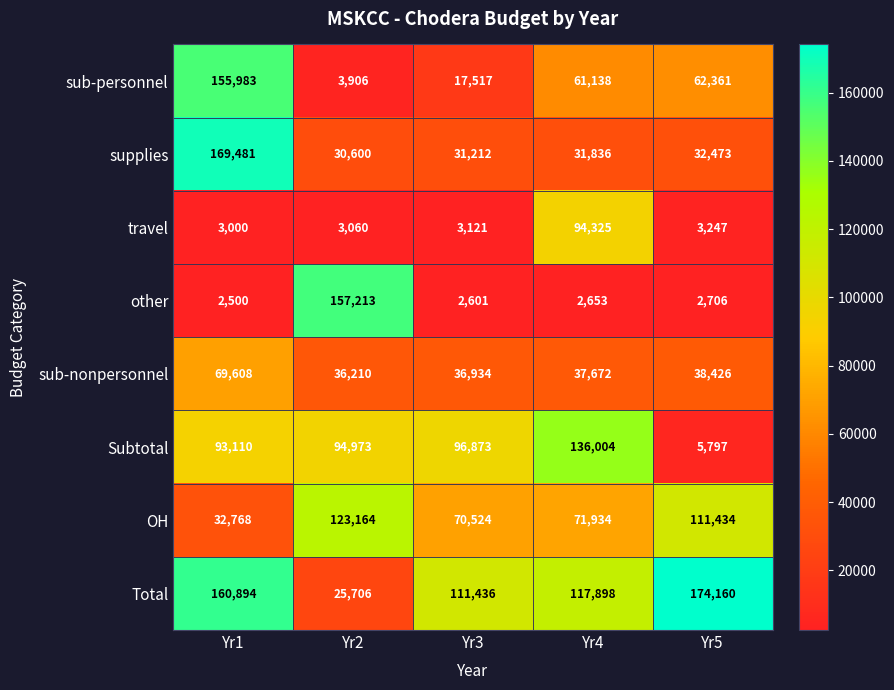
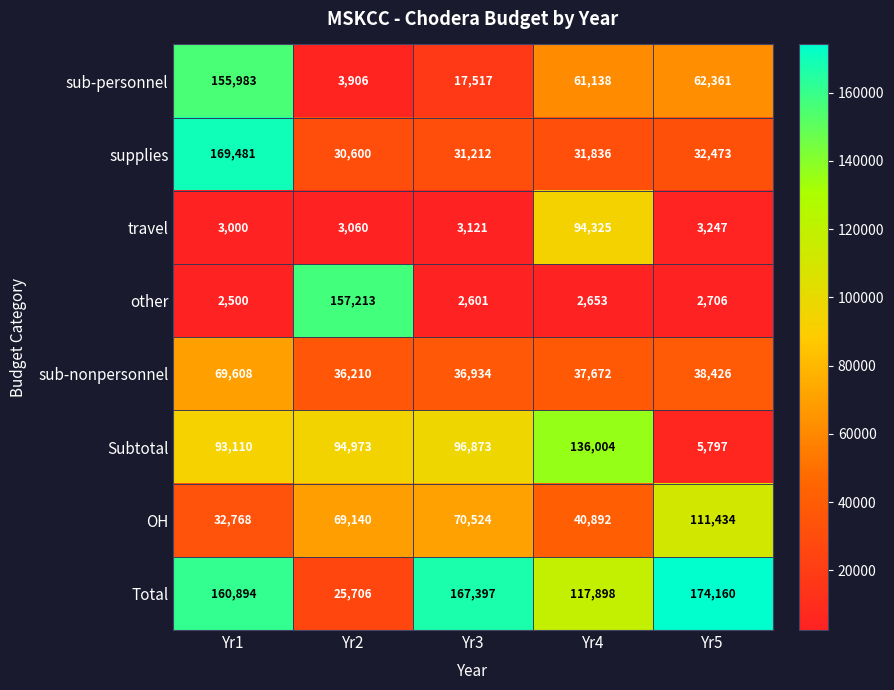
OH, Yr2: 123,164 -> 69,140
OH, Yr4: 71,934 -> 40,892
Total, Yr3: 111,436 -> 167,397
